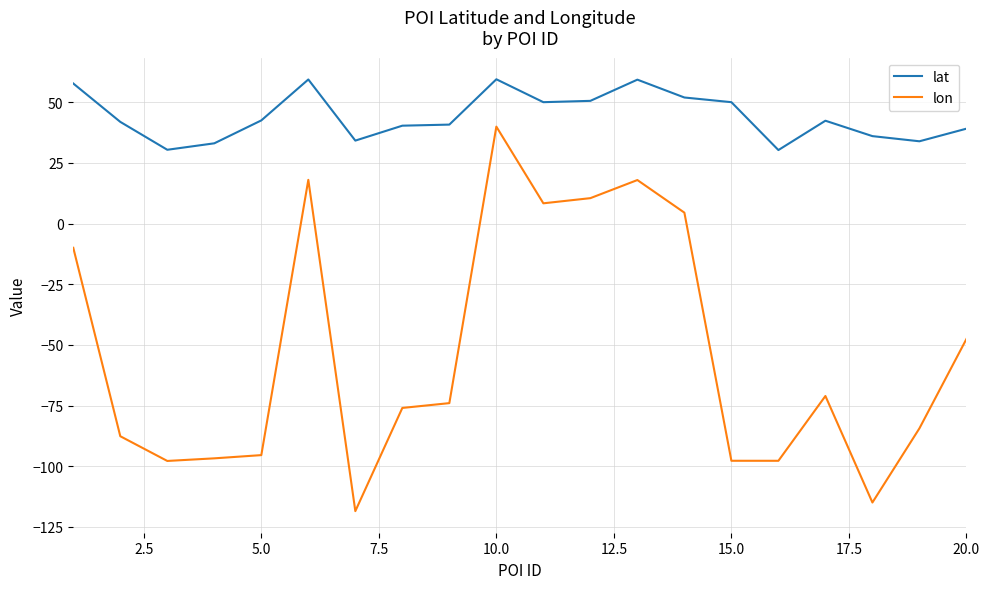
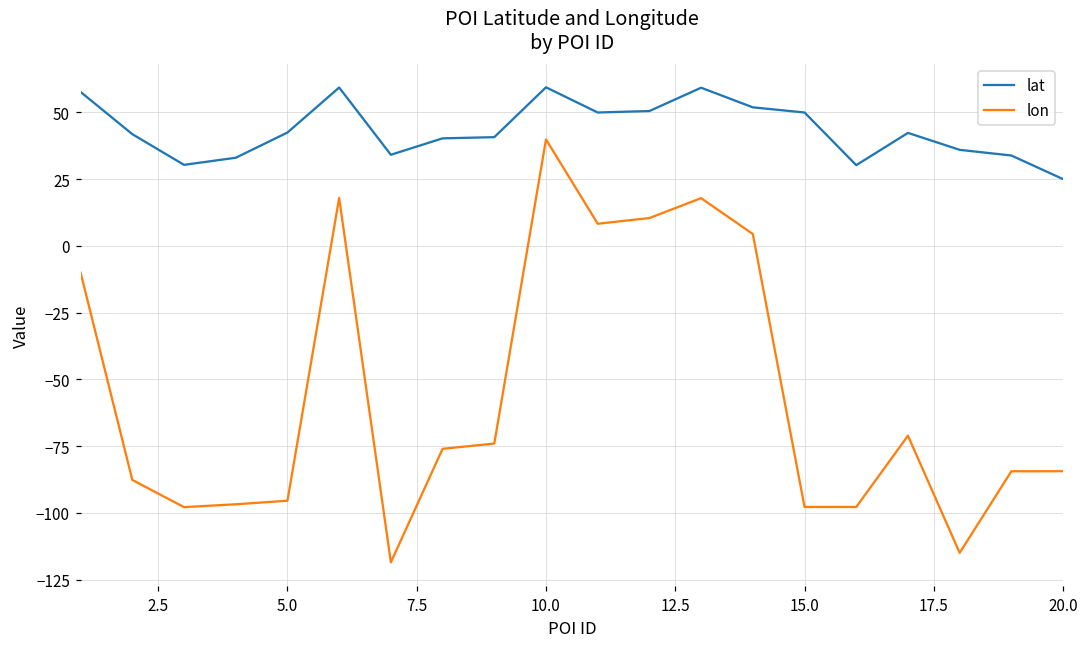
lat, 20.0: 39 -> 25
lon, 20.0: -48 -> -84
